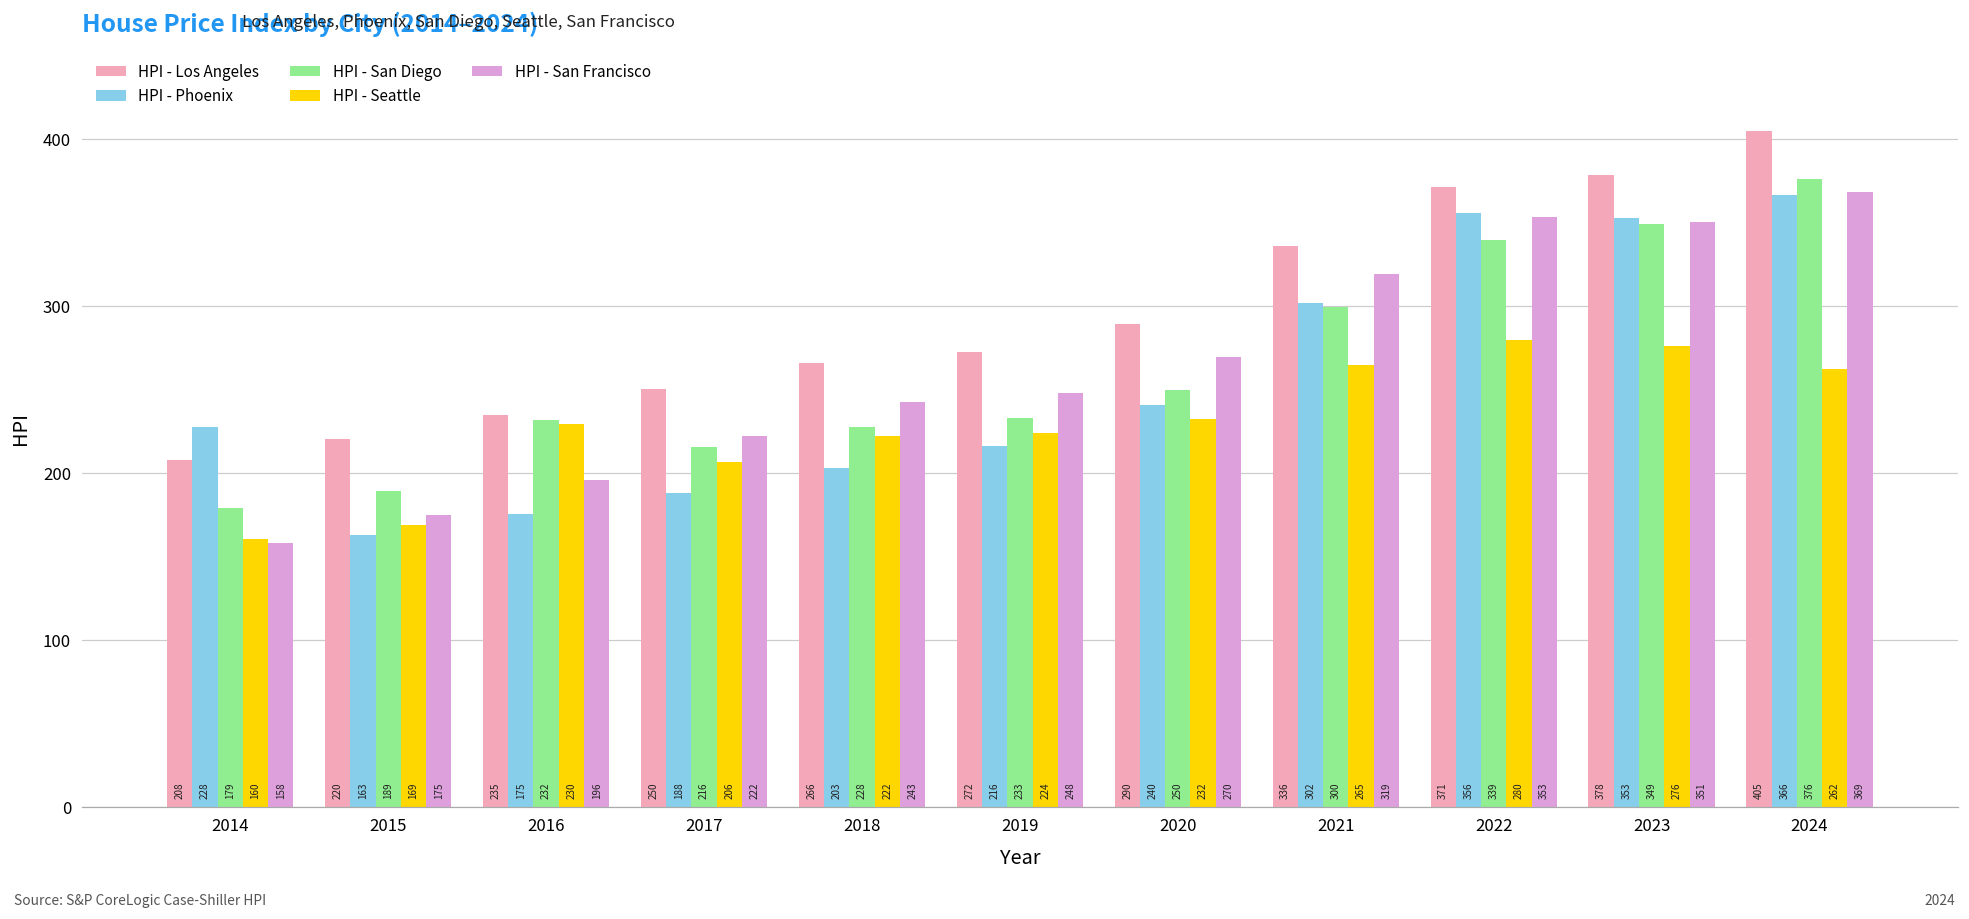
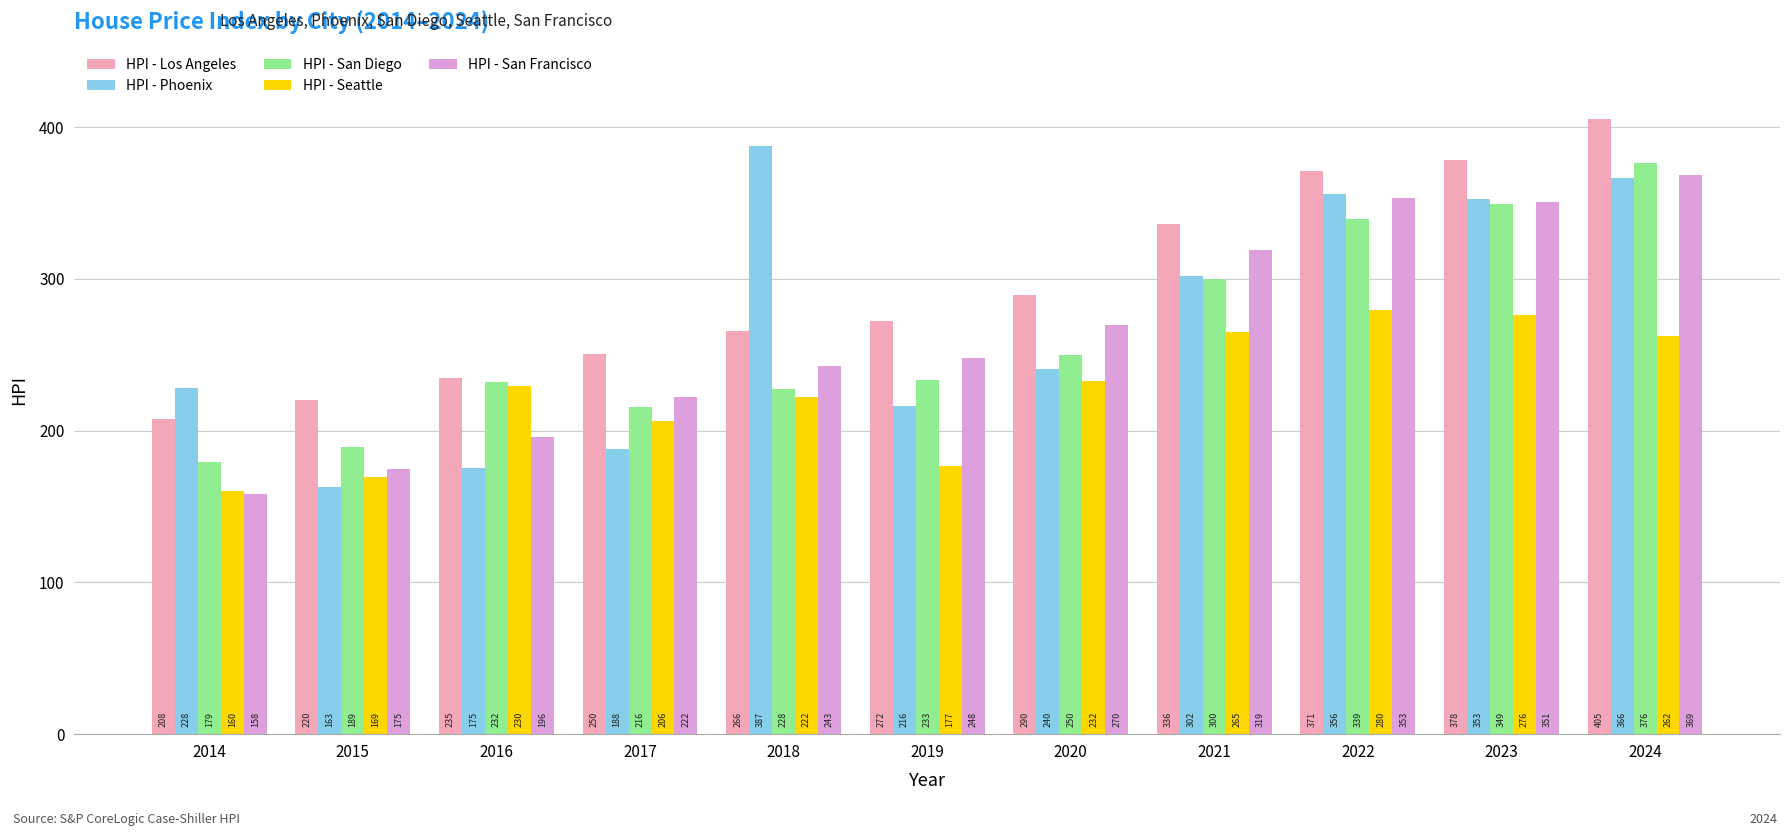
HPI - Phoenix, 2018: 203 -> 387
HPI - Seattle, 2019: 224 -> 177
